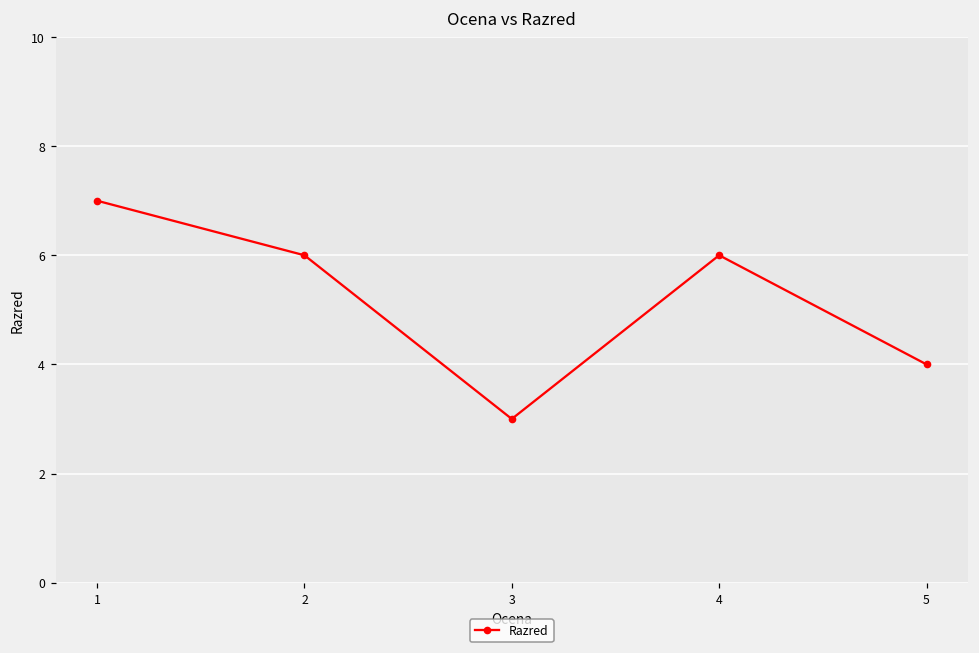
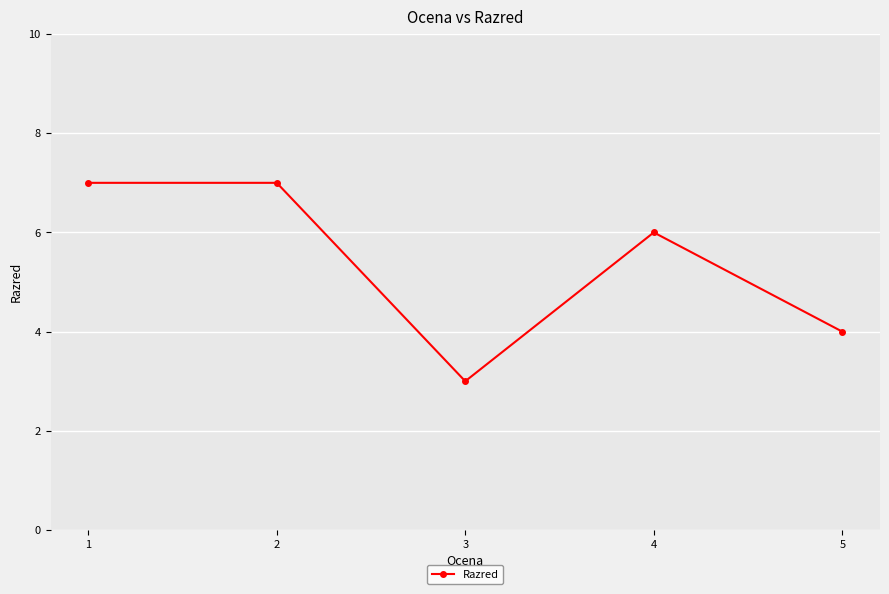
2: 6 -> 7
